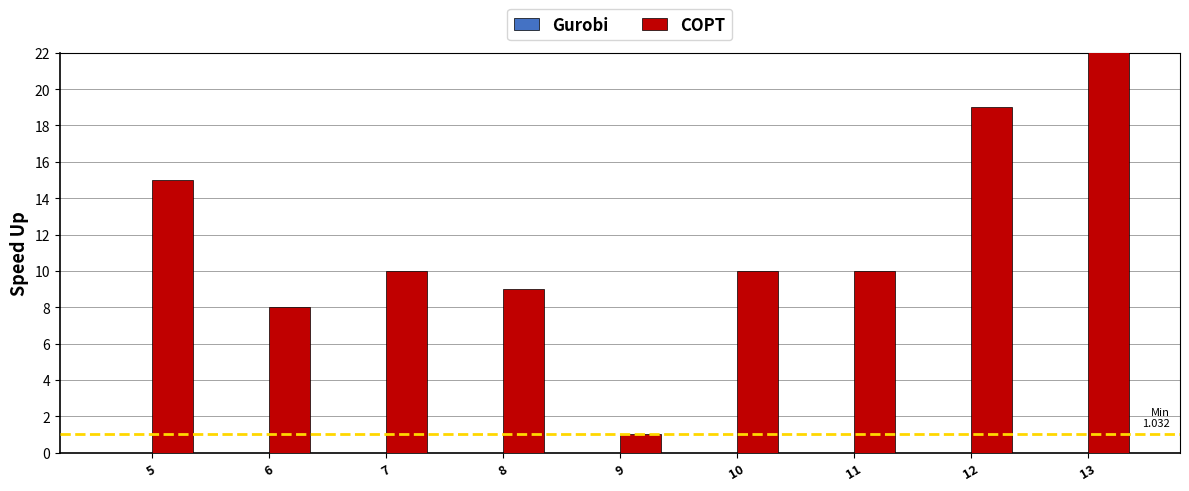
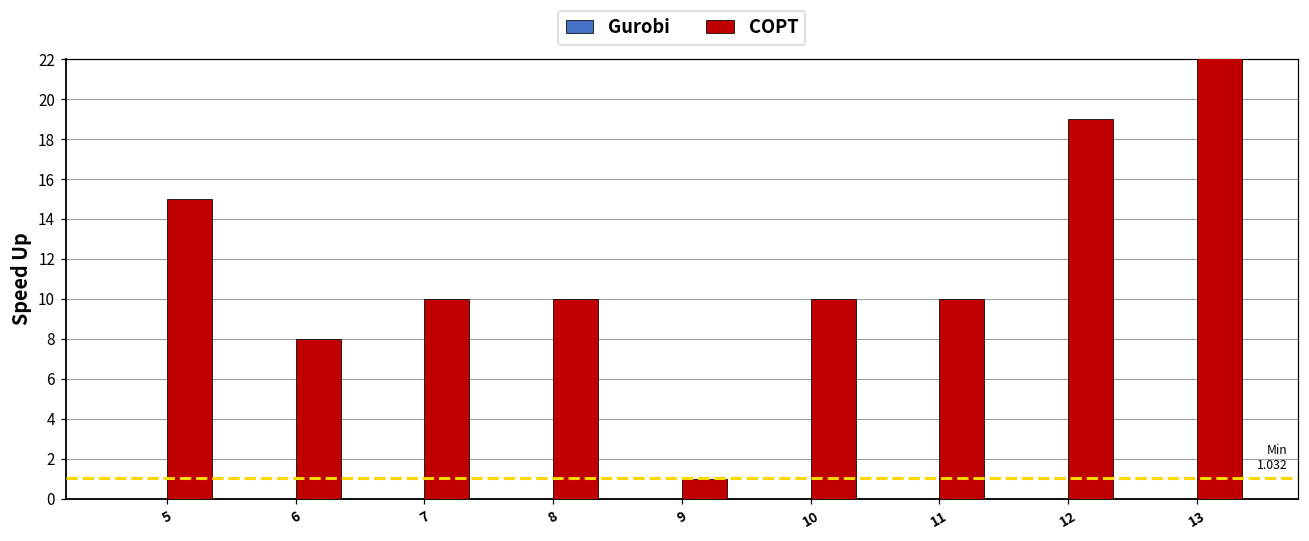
COPT, 8: 9 -> 10
